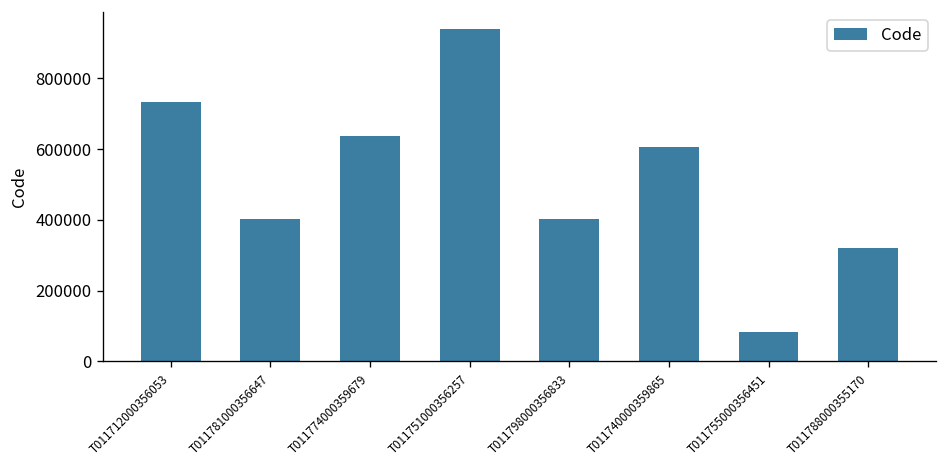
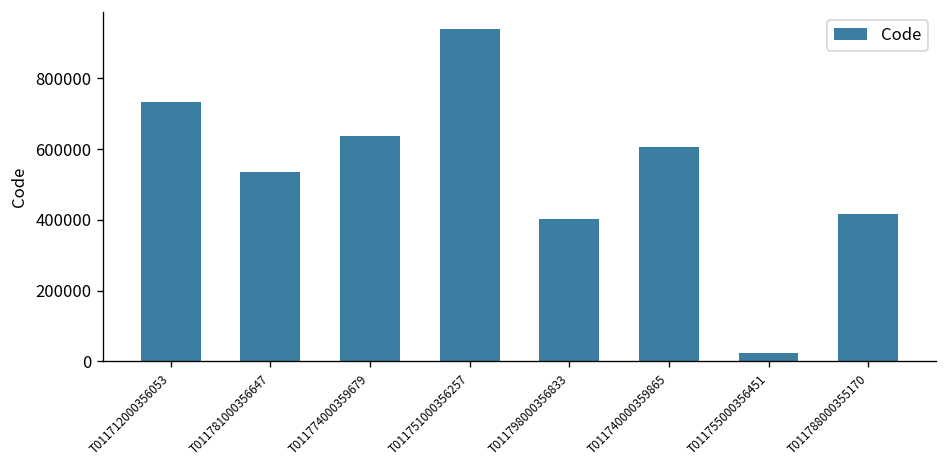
T011781000356647: 400000 -> 540000
T011755000356451: 80000 -> 20000
T011788000355170: 320000 -> 420000
